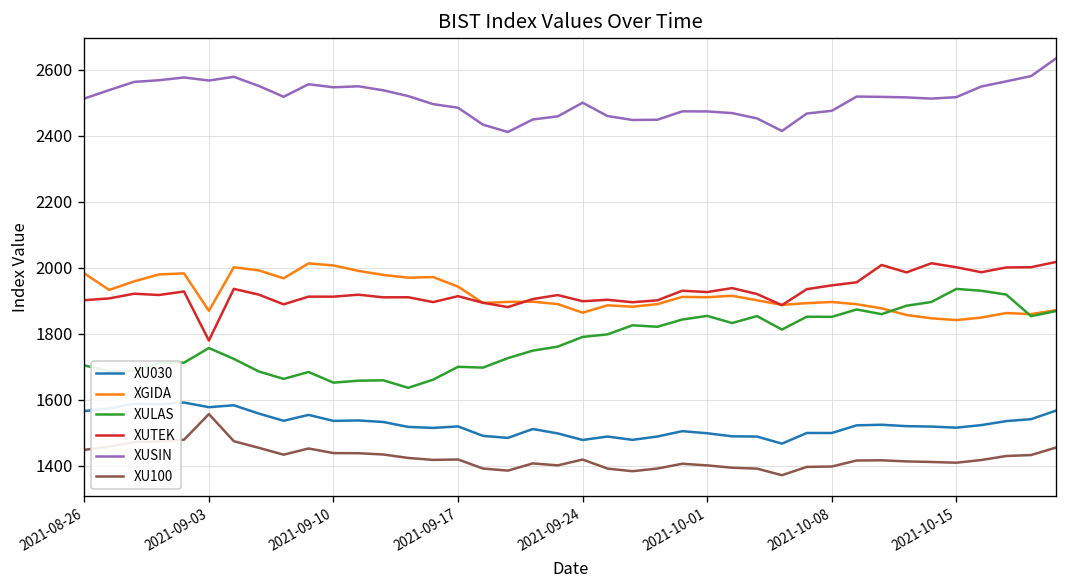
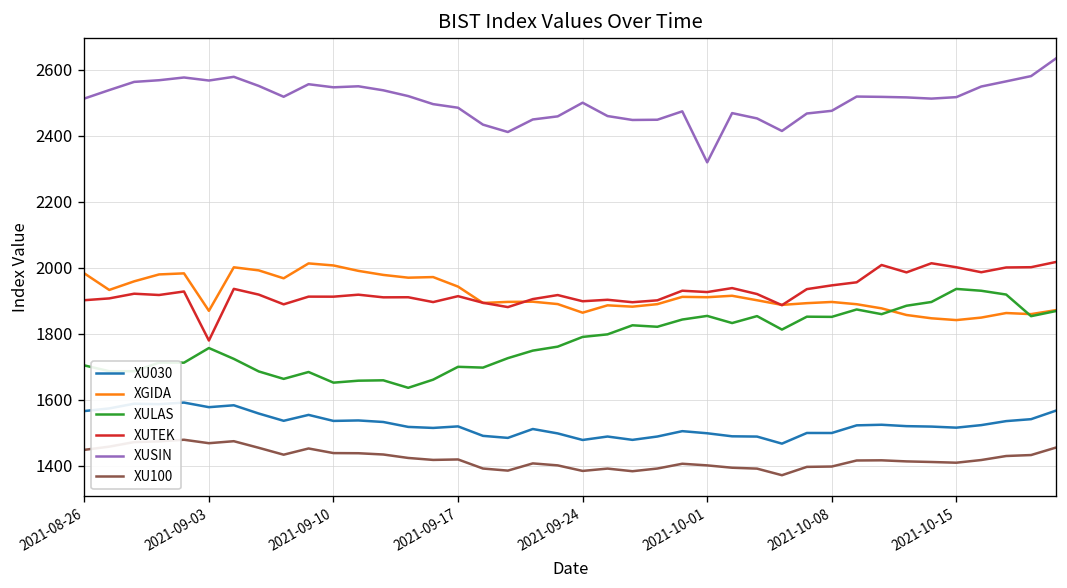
XU100, 2021-09-03: 1560 -> 1470
XU100, 2021-09-24: 1420 -> 1380
XUSIN, 2021-10-01: 2470 -> 2320
